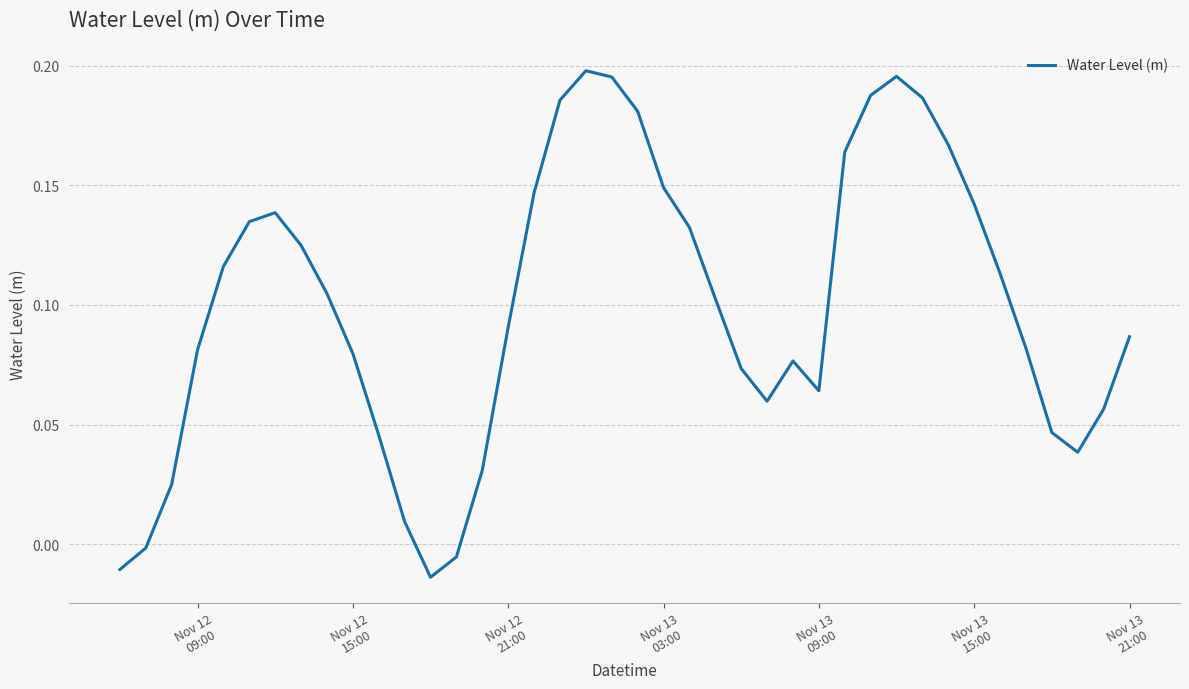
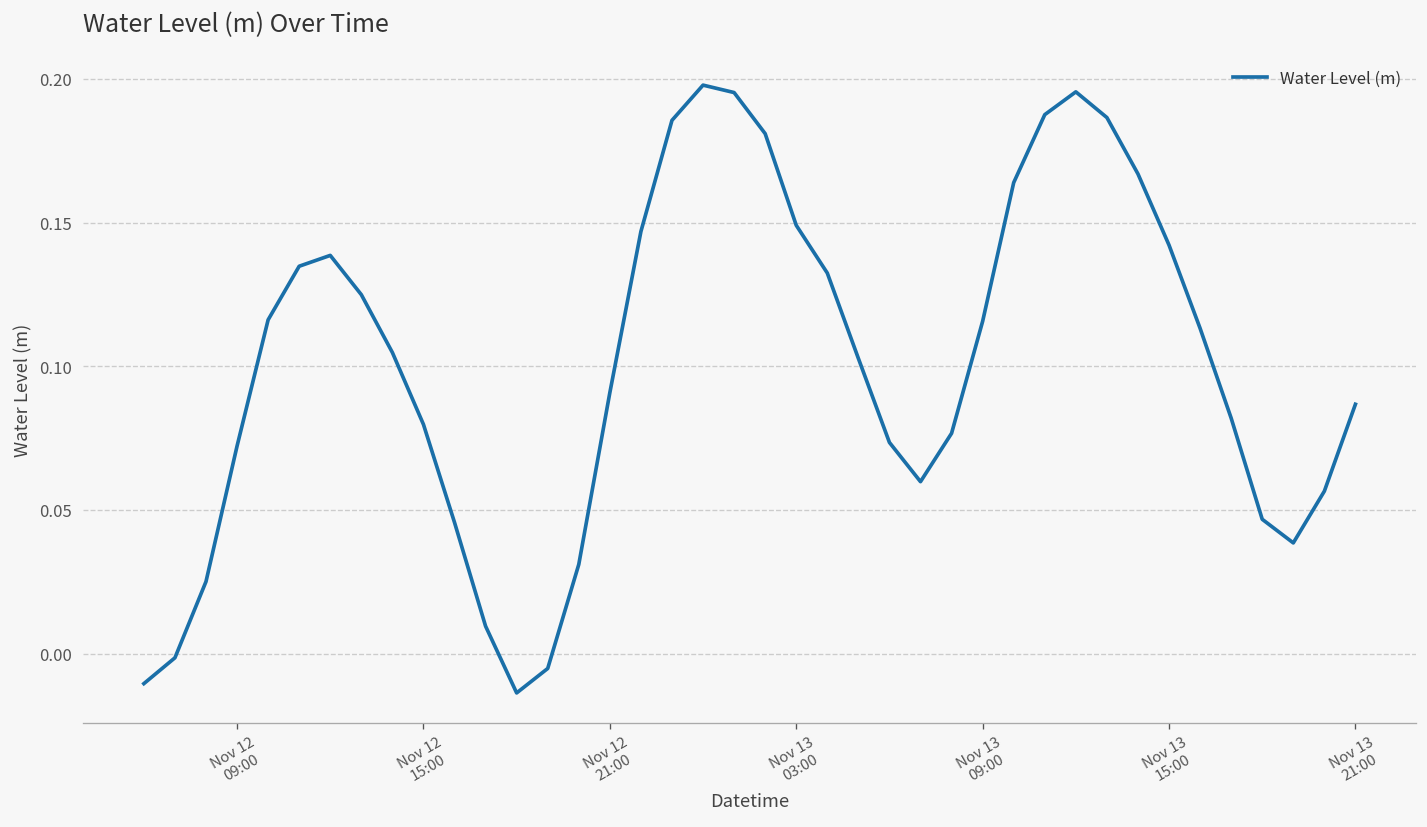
Nov 12 09:00: 0.081 -> 0.072
Nov 13 09:00: 0.064 -> 0.116
